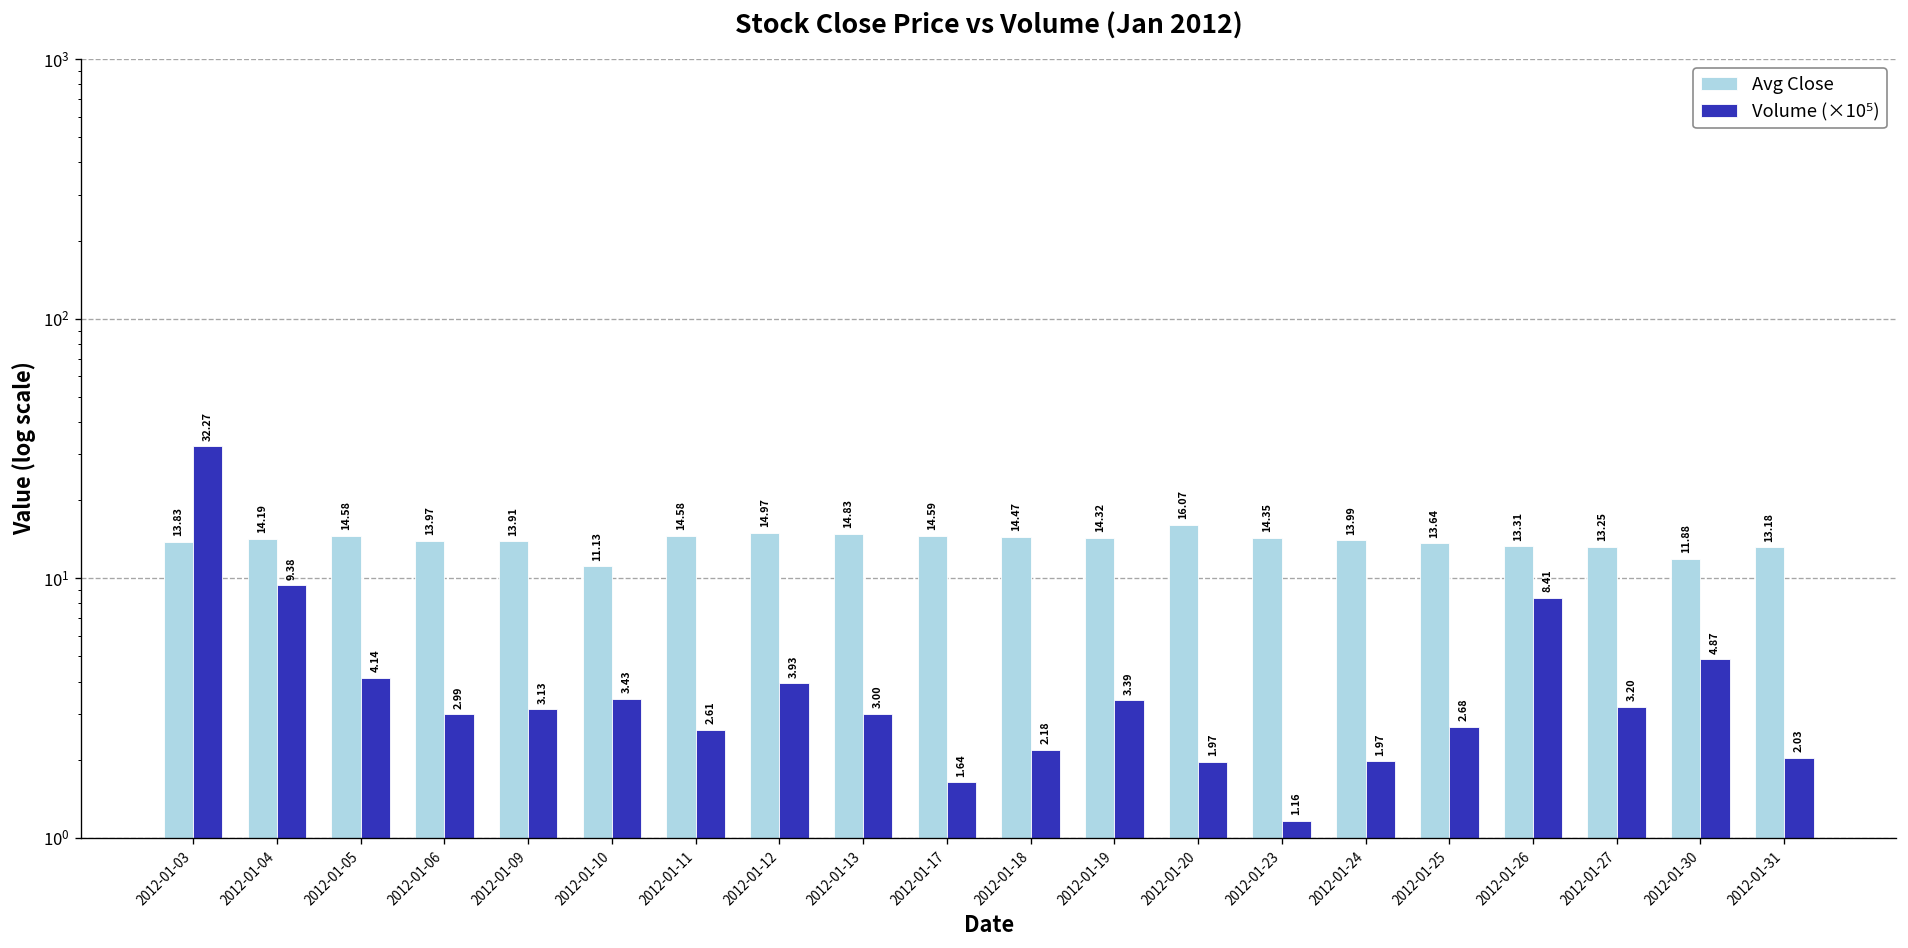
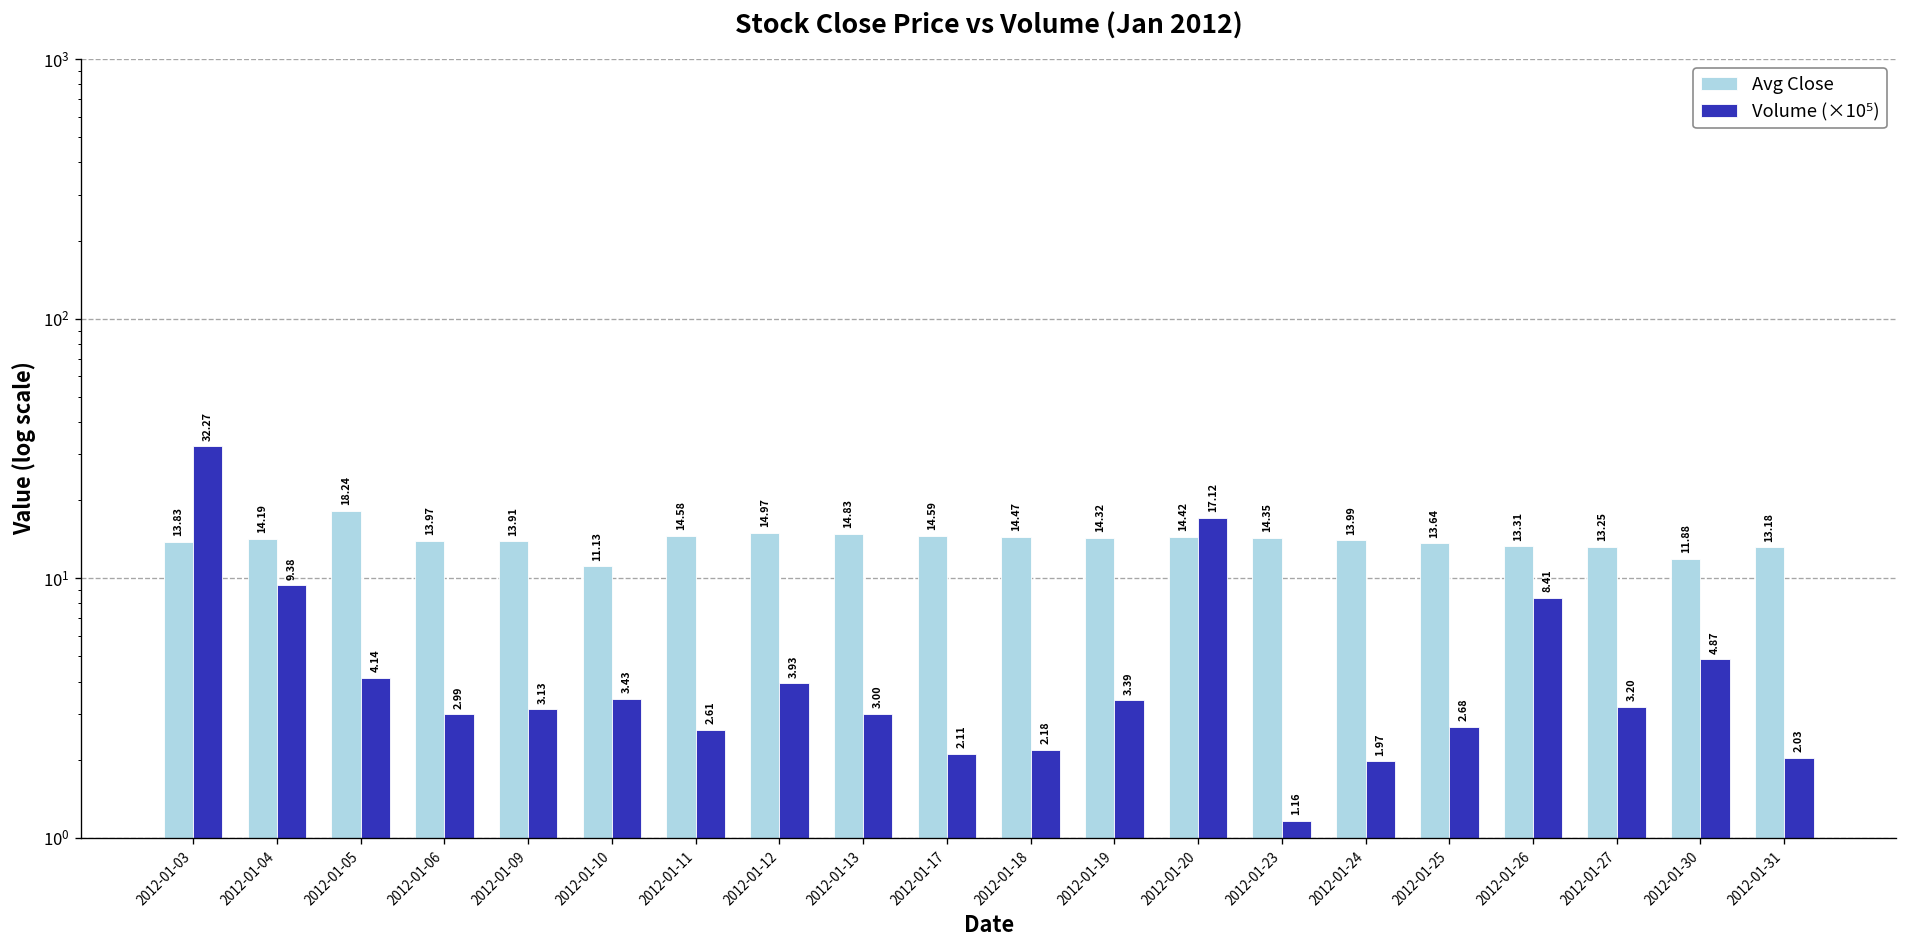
Avg Close, 2012-01-05: 14.58 -> 18.24
Volume (×10⁵), 2012-01-17: 1.64 -> 2.11
Avg Close, 2012-01-20: 16.07 -> 14.42
Volume (×10⁵), 2012-01-20: 1.97 -> 17.12
